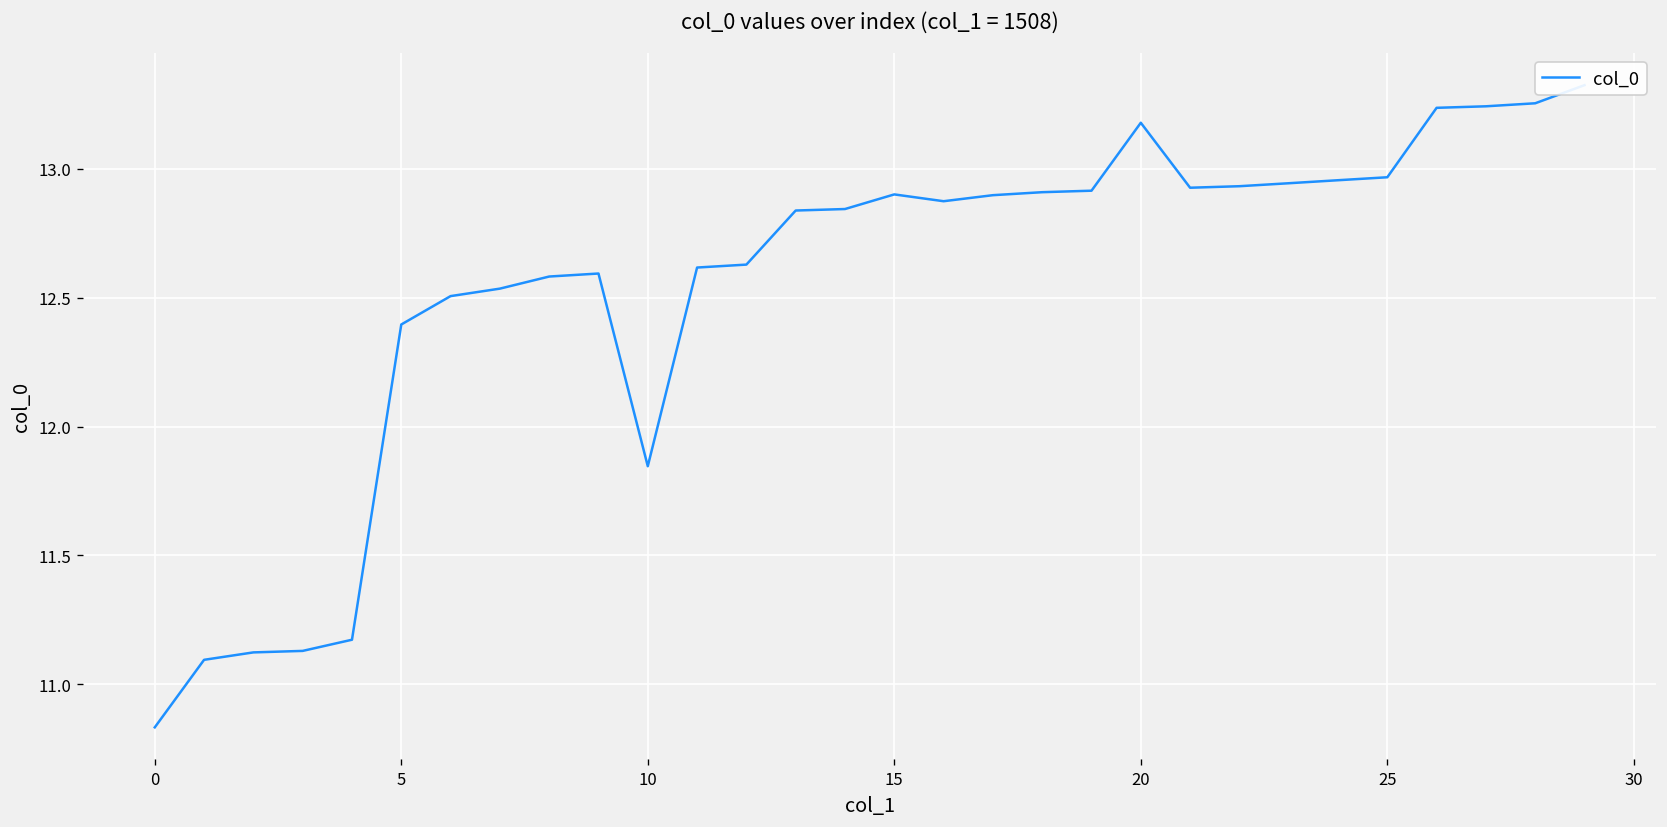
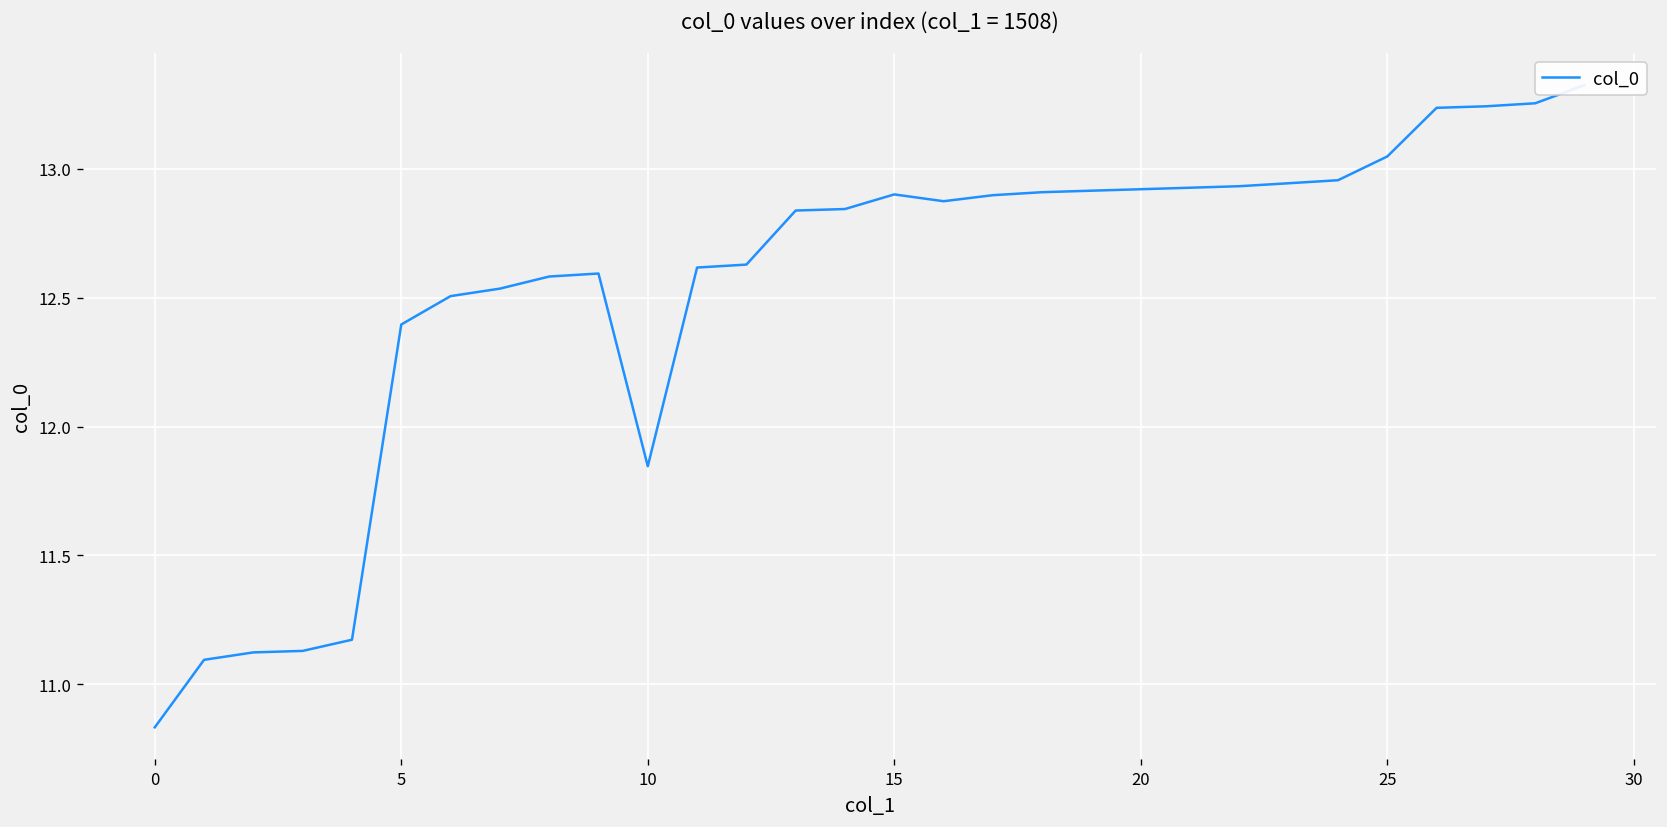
20: 13.18 -> 12.92
25: 12.97 -> 13.05
